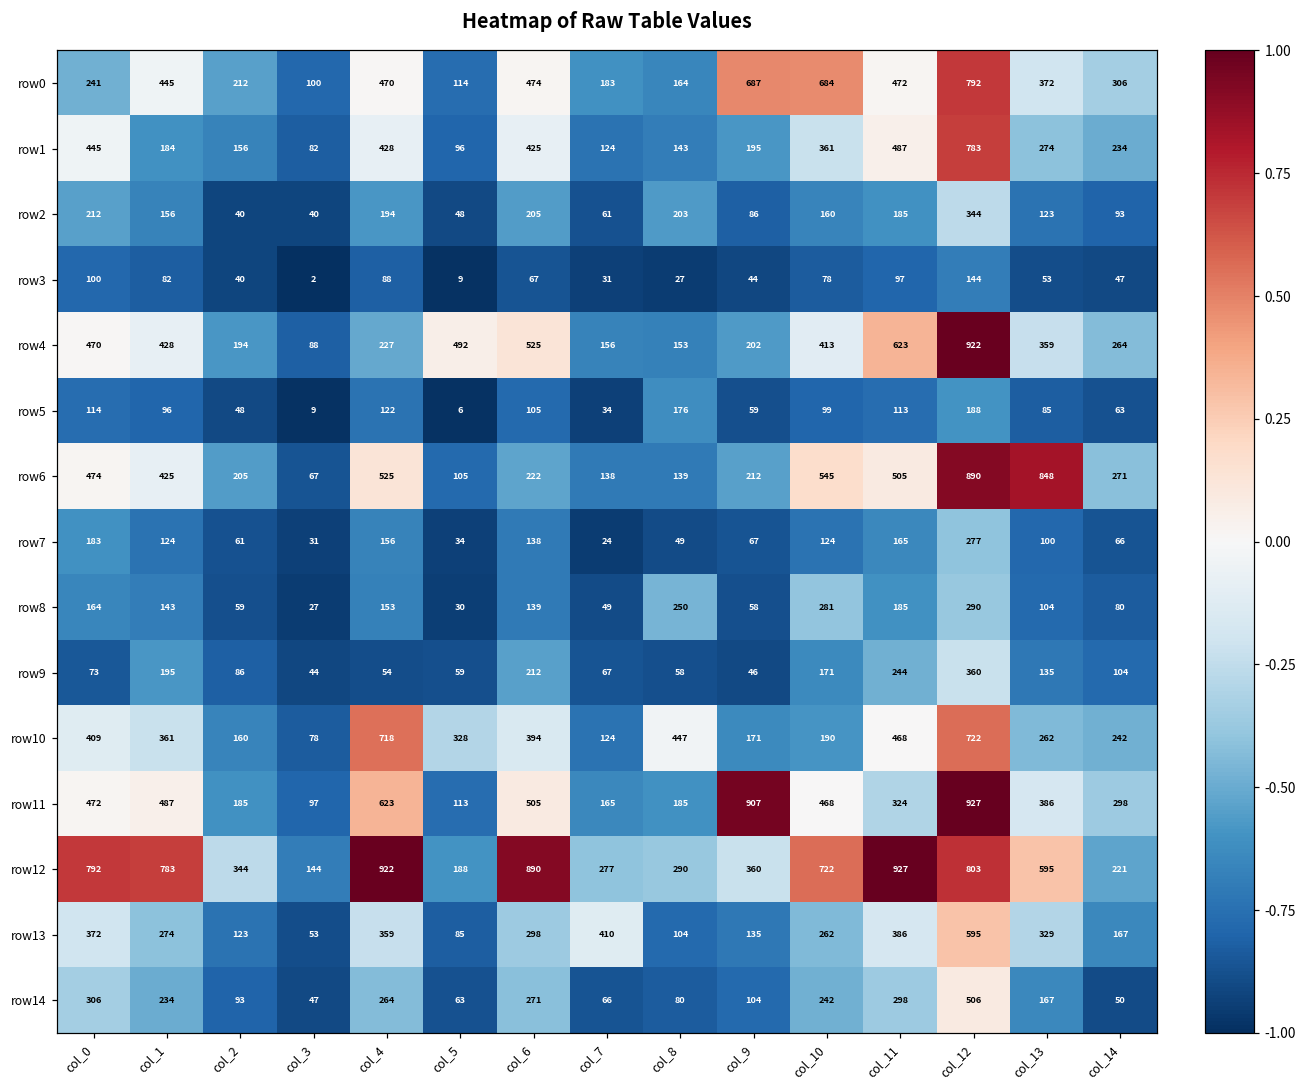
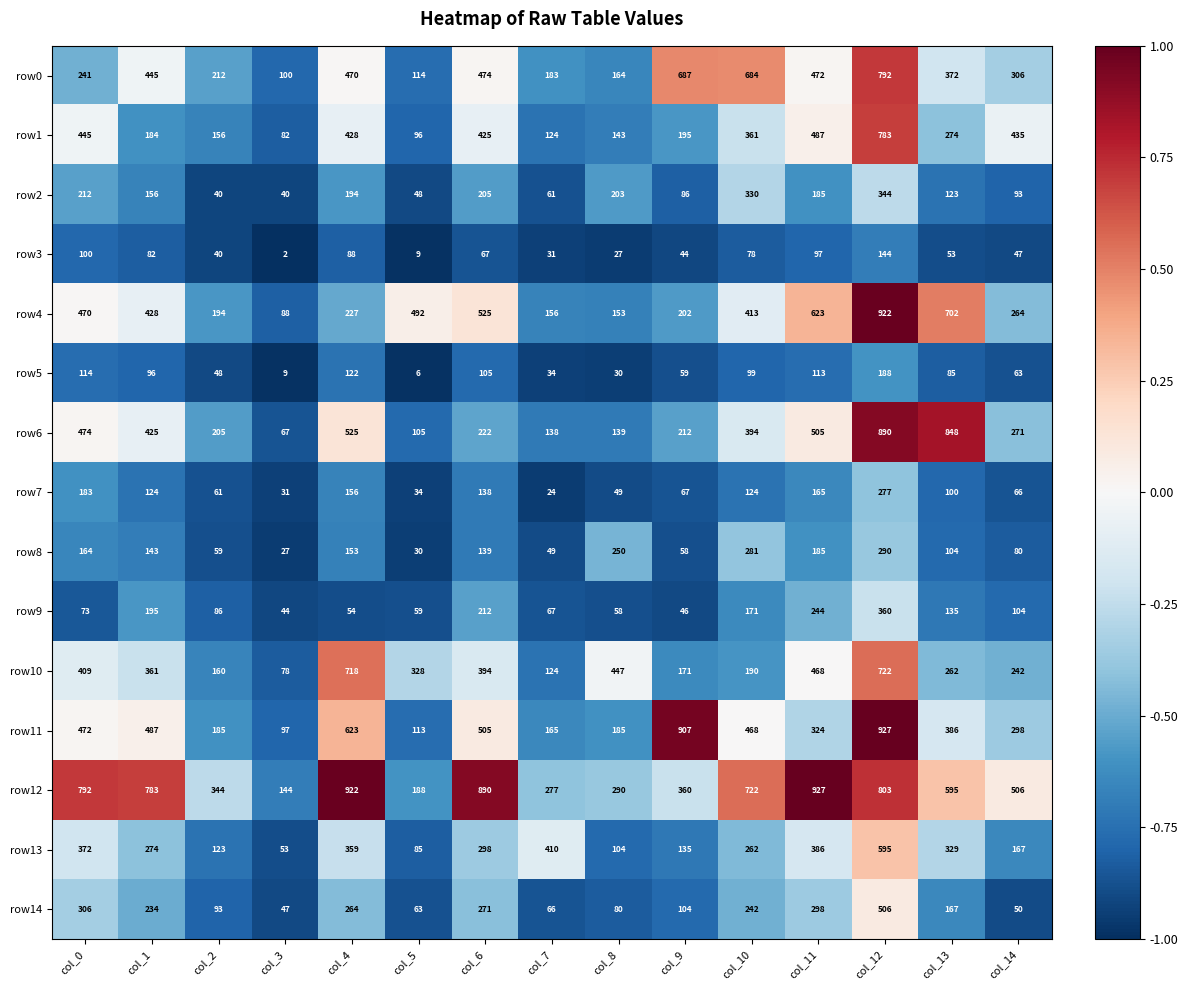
row1, col_14: 234 -> 435
row2, col_10: 160 -> 330
row4, col_13: 359 -> 702
row5, col_8: 176 -> 30
row6, col_10: 545 -> 394
row12, col_14: 221 -> 506
